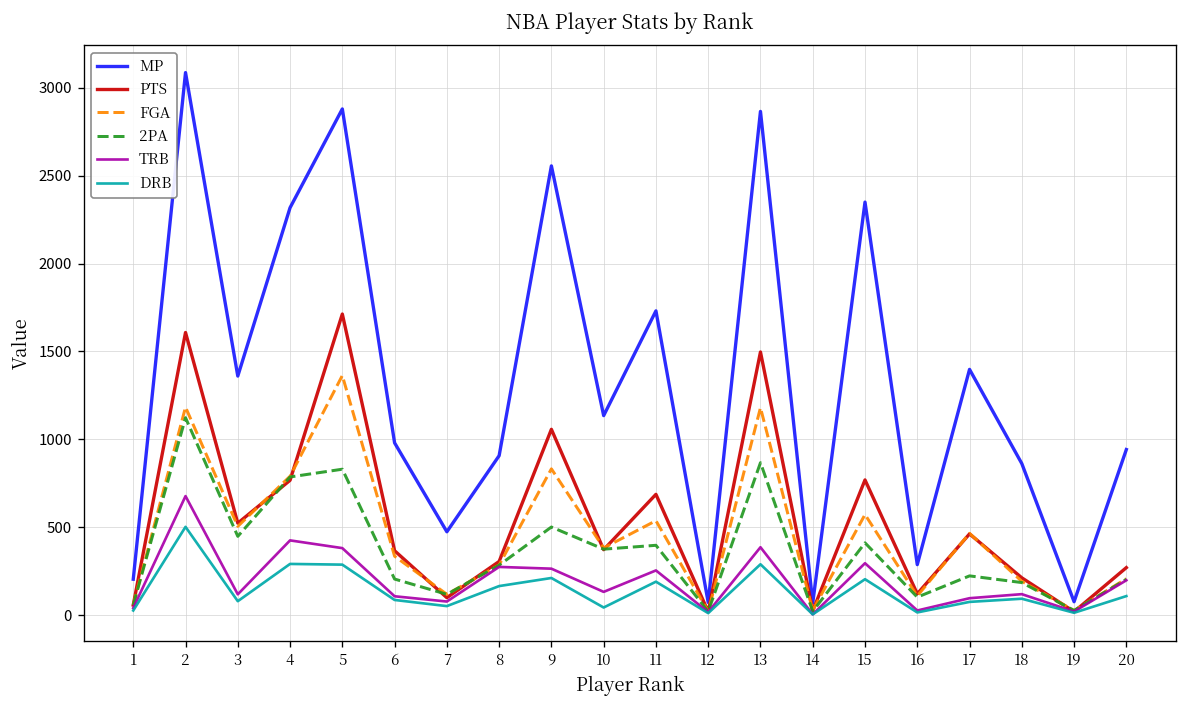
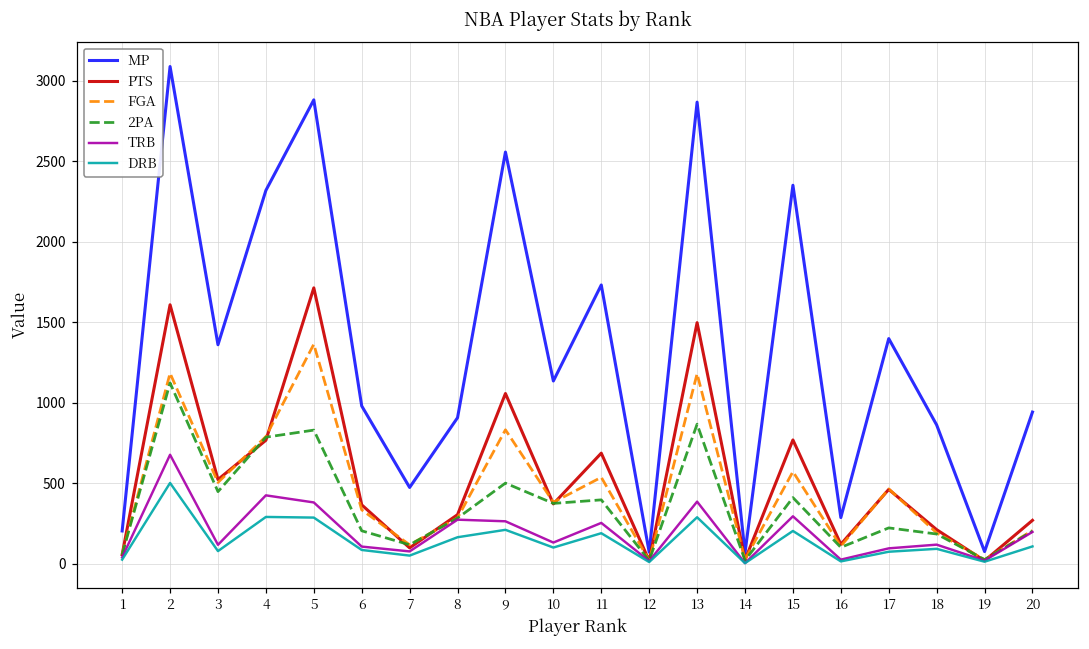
DRB, 10: 40 -> 100
